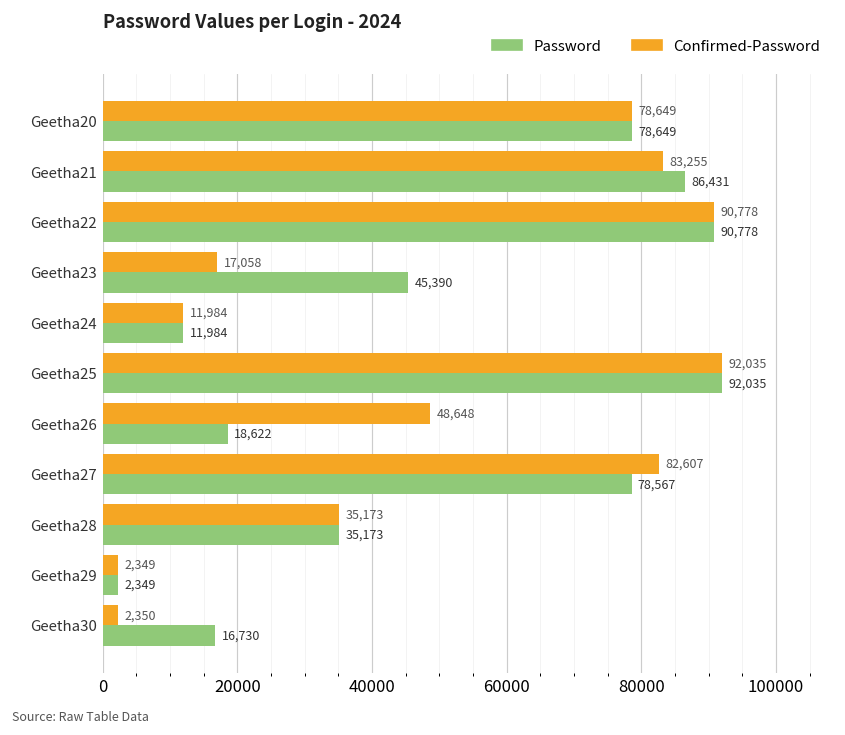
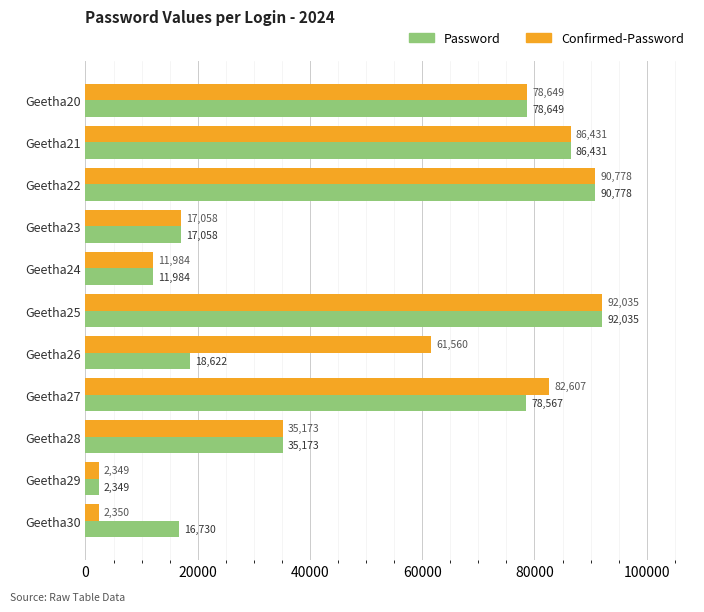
Confirmed-Password, Geetha21: 83,255 -> 86,431
Password, Geetha23: 45,390 -> 17,058
Confirmed-Password, Geetha26: 48,648 -> 61,560
